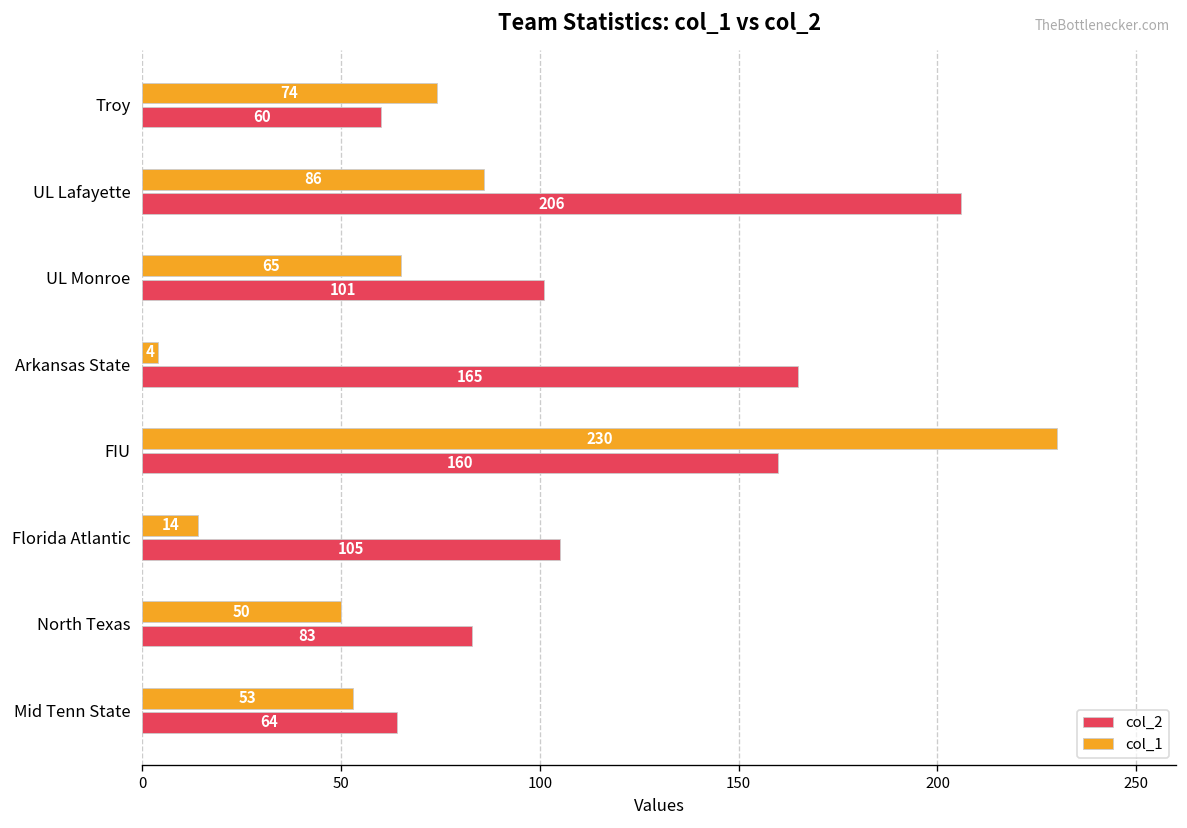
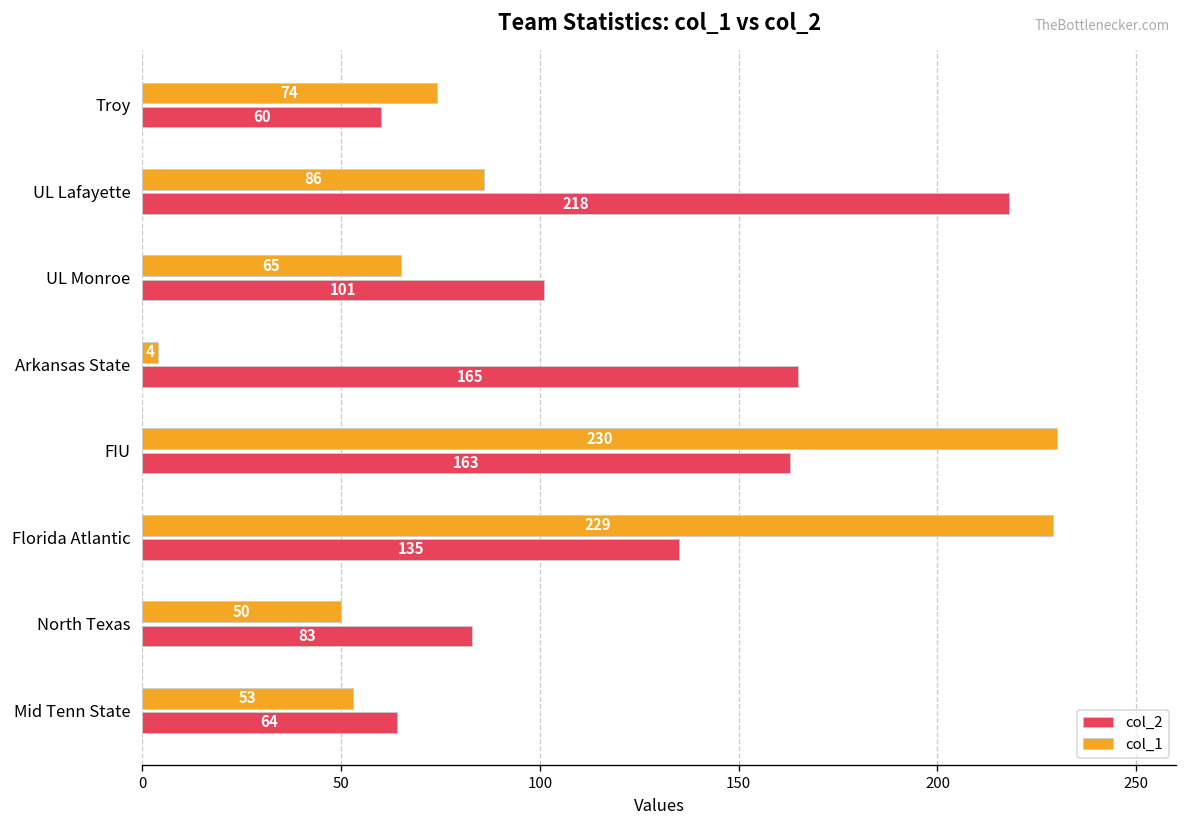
col_2, UL Lafayette: 206 -> 218
col_2, FIU: 160 -> 163
col_1, Florida Atlantic: 14 -> 229
col_2, Florida Atlantic: 105 -> 135
